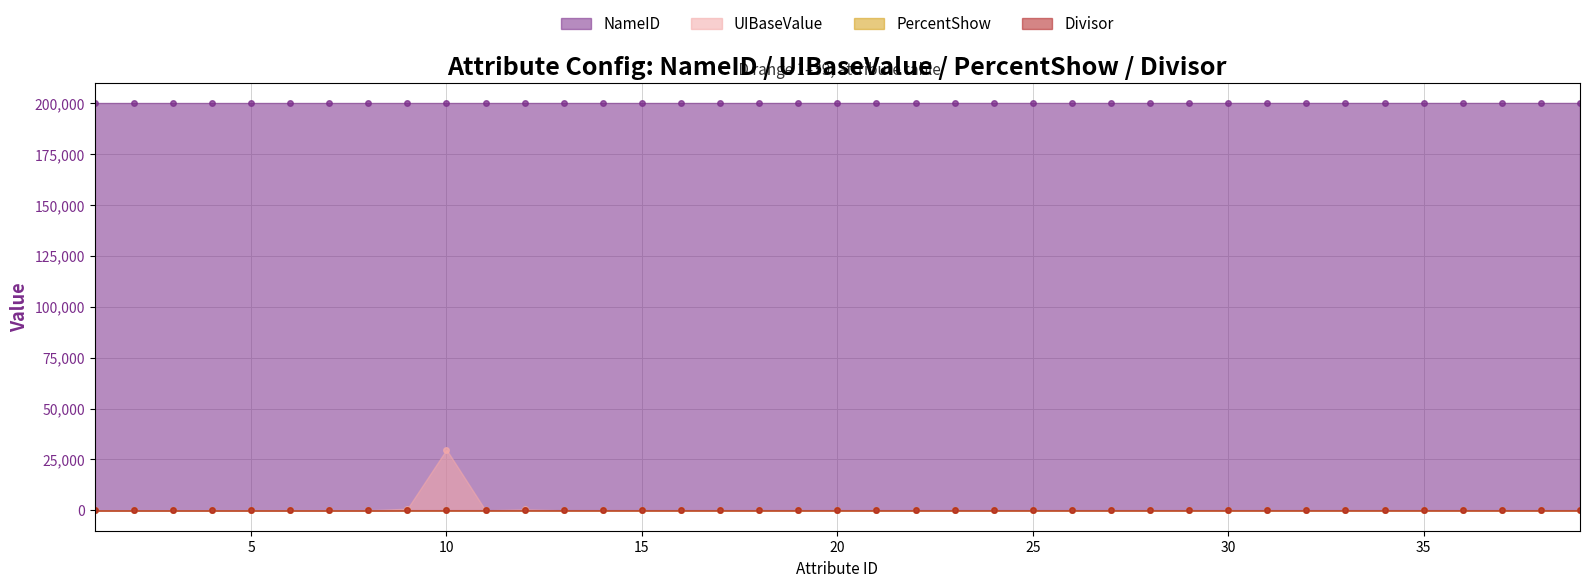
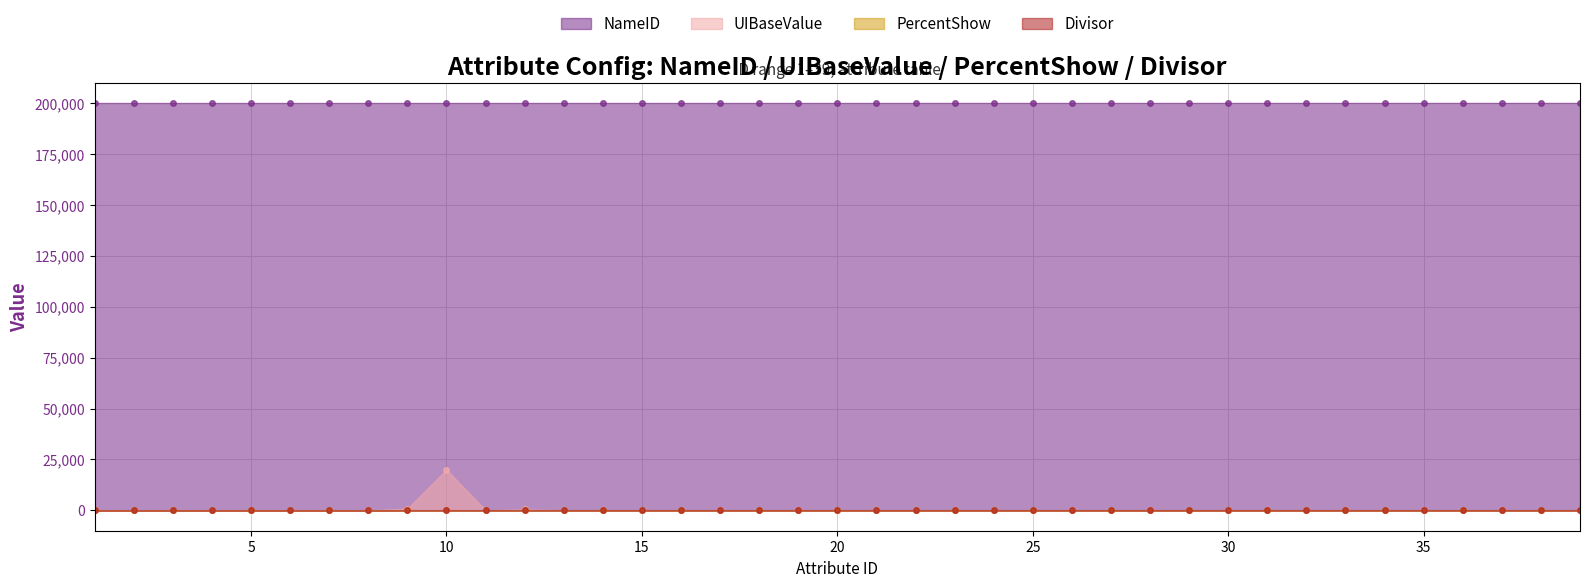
UIBaseValue, 10: 30,000 -> 20,000
